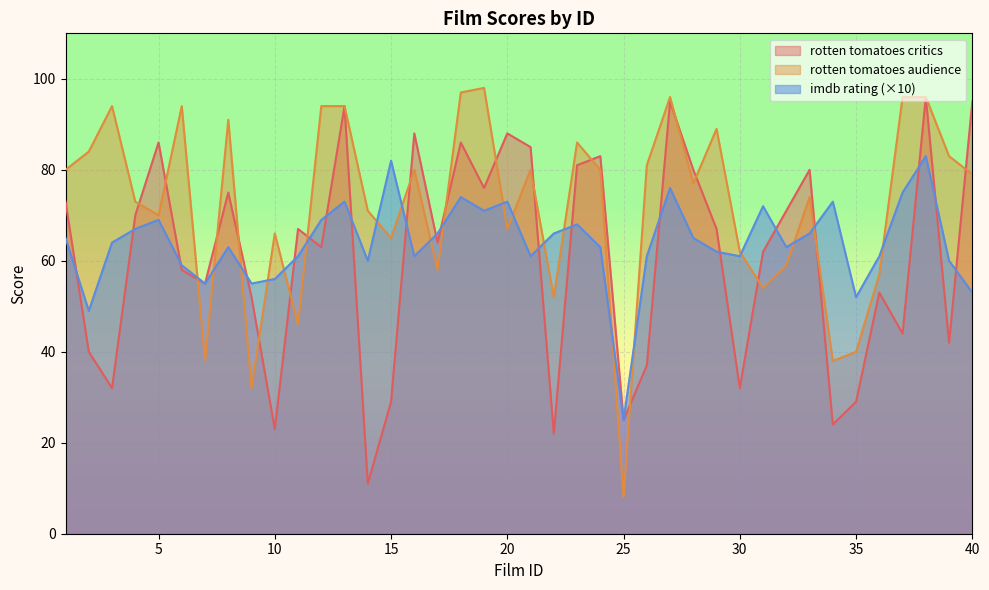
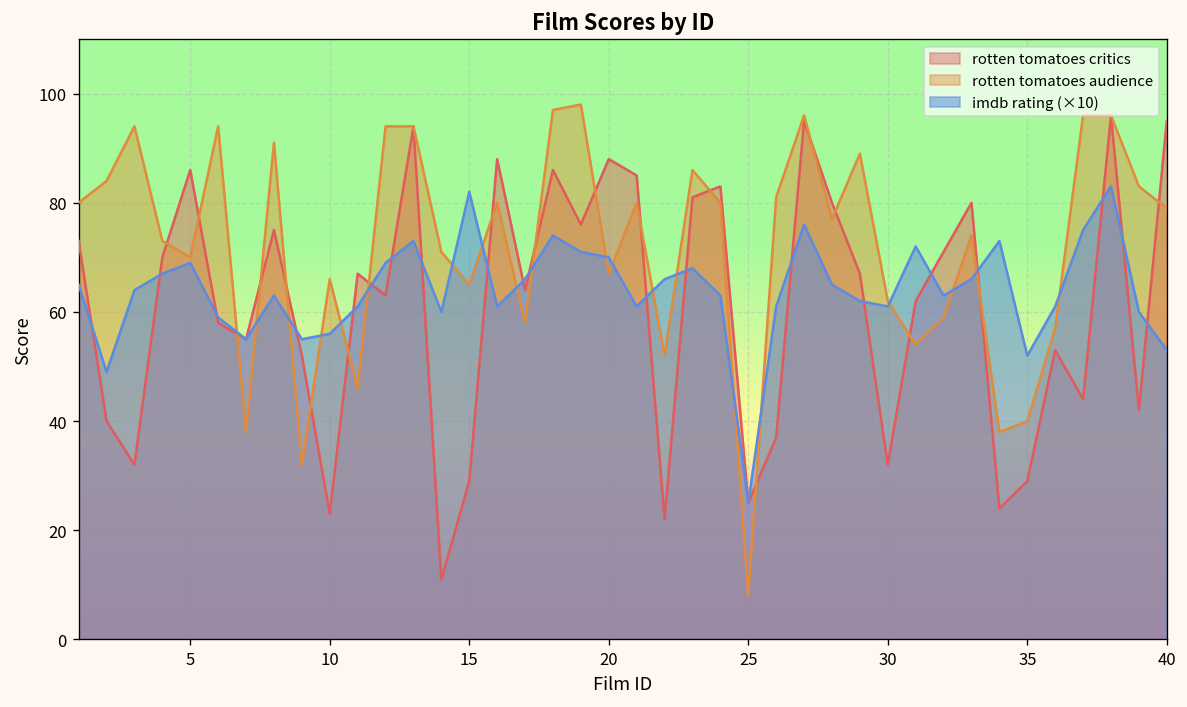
imdb rating (×10), 20: 73 -> 70
